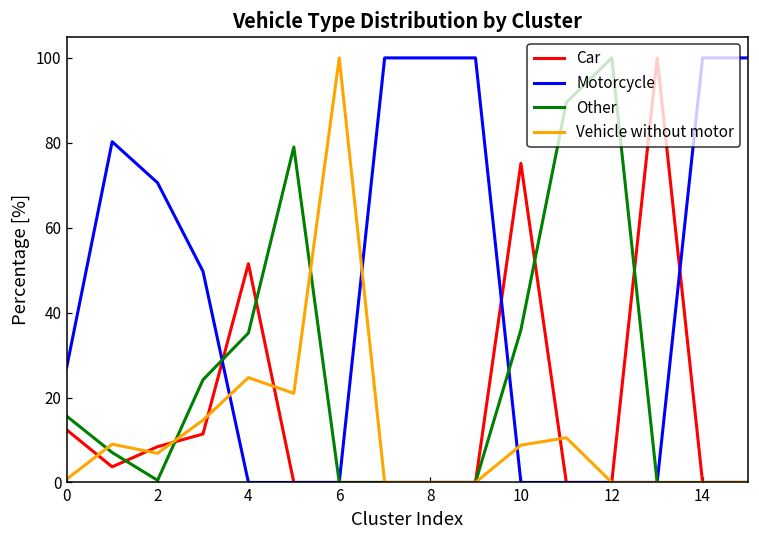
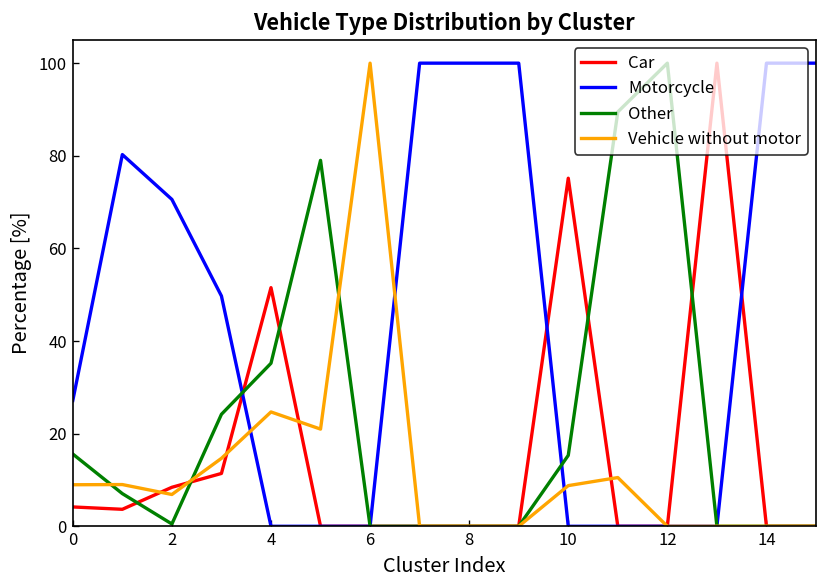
Car, 0: 12 -> 4
Vehicle without motor, 0: 1 -> 9
Other, 10: 36 -> 15
